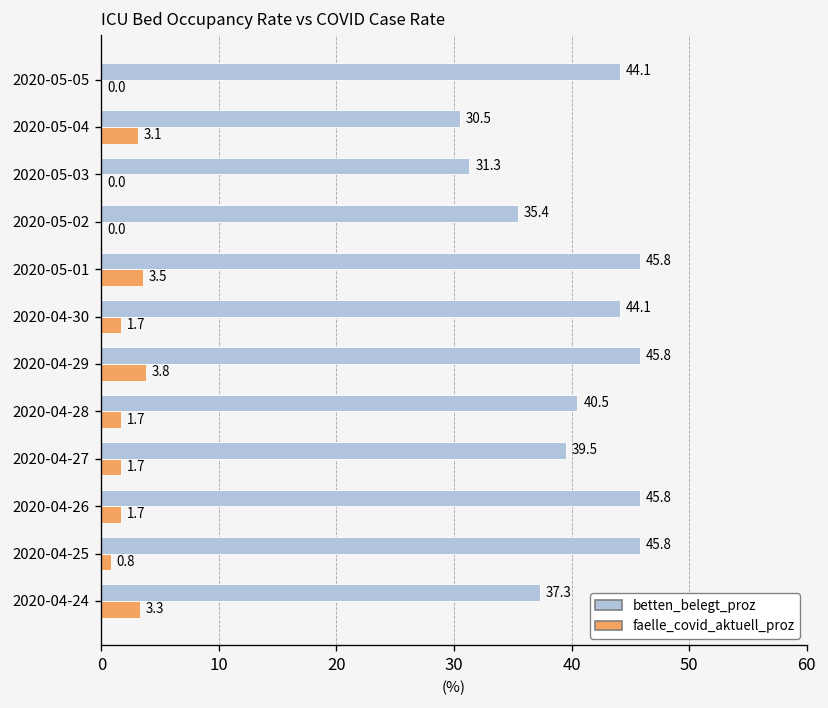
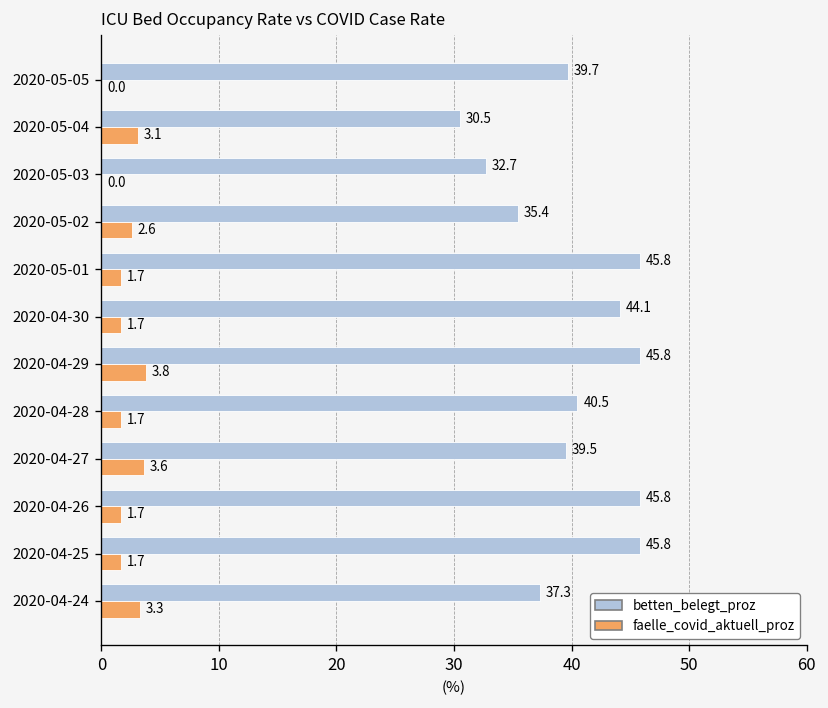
betten_belegt_proz, 2020-05-05: 44.1 -> 39.7
betten_belegt_proz, 2020-05-03: 31.3 -> 32.7
faelle_covid_aktuell_proz, 2020-05-02: 0.0 -> 2.6
faelle_covid_aktuell_proz, 2020-05-01: 3.5 -> 1.7
faelle_covid_aktuell_proz, 2020-04-27: 1.7 -> 3.6
faelle_covid_aktuell_proz, 2020-04-25: 0.8 -> 1.7
